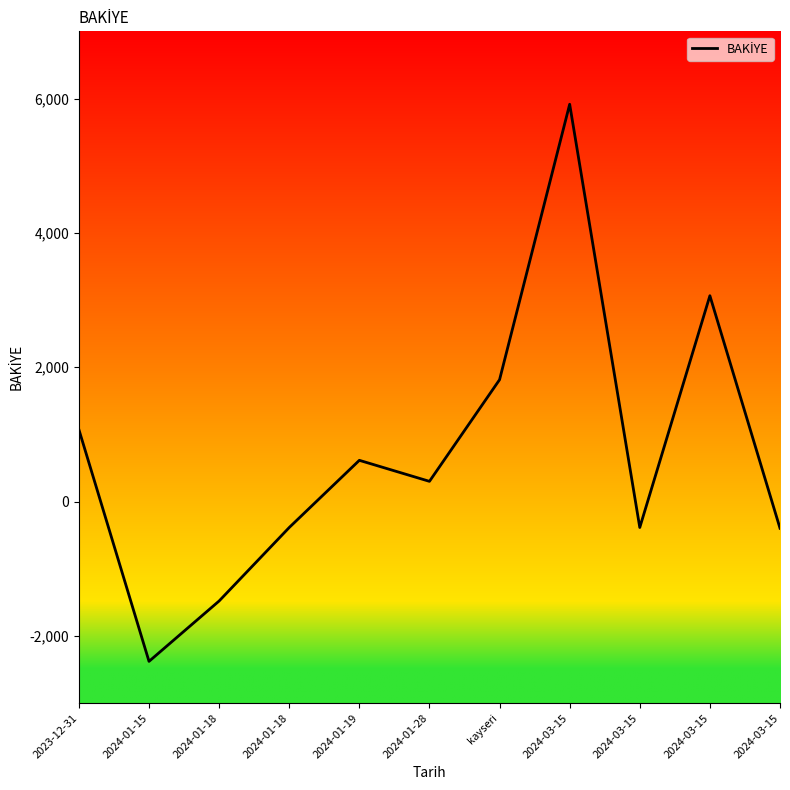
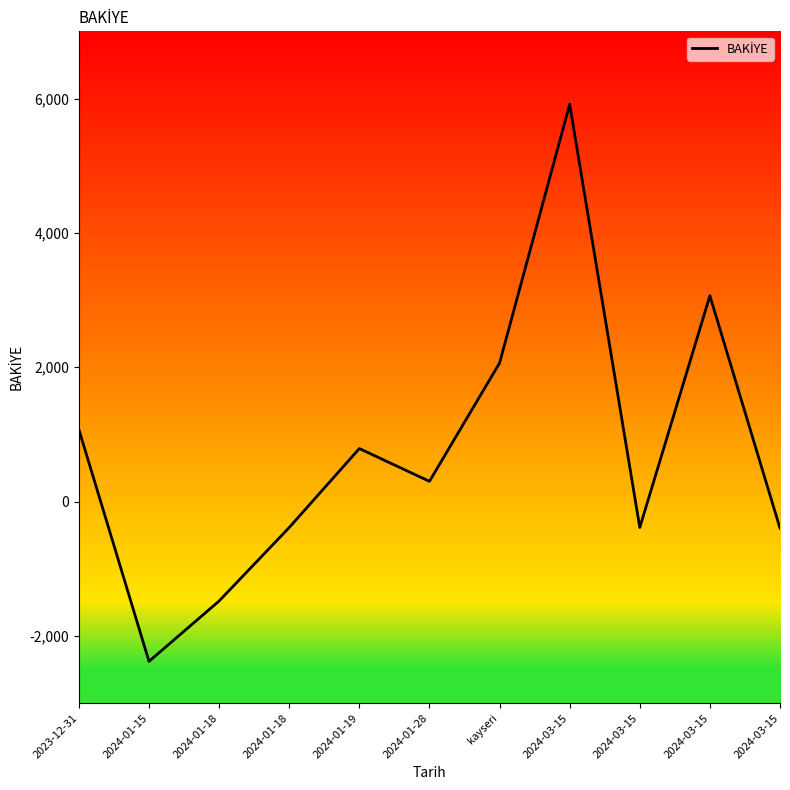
2024-01-19: 600 -> 800
kayseri: 1,800 -> 2,100
